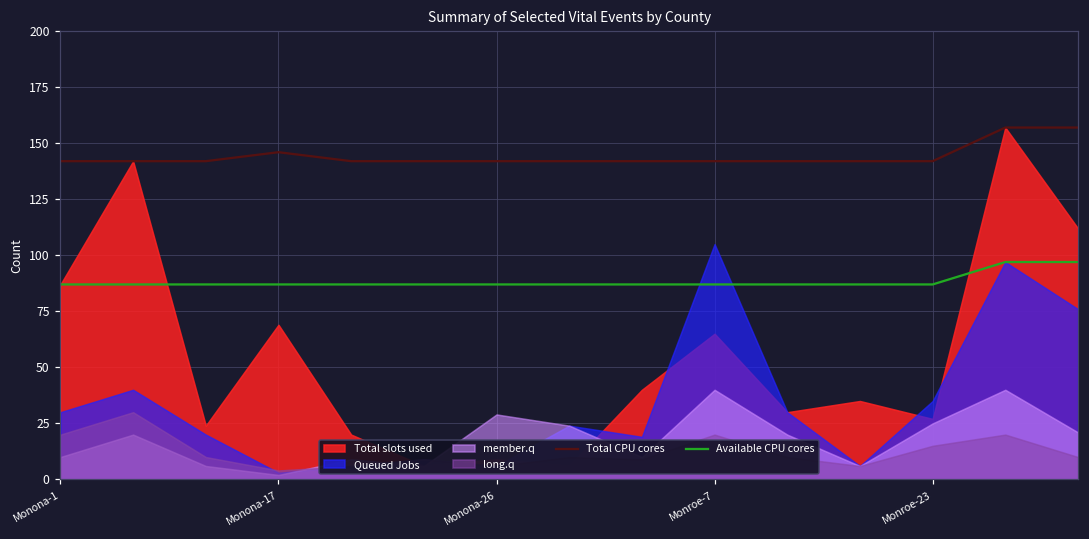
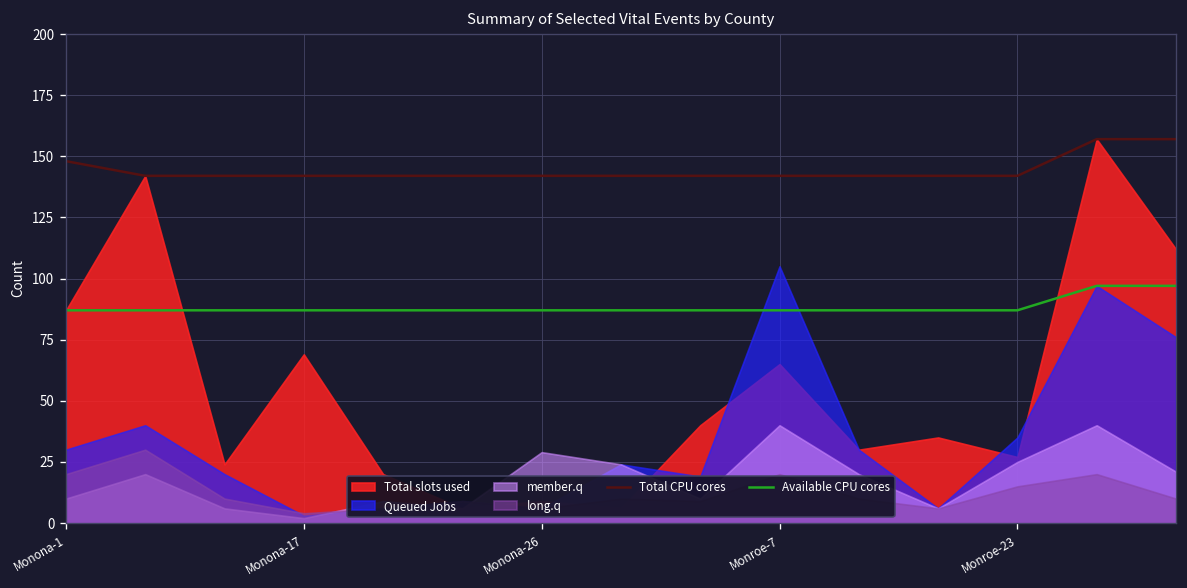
Total CPU cores, Monona-1: 142 -> 148
Total CPU cores, Monona-17: 146 -> 142
